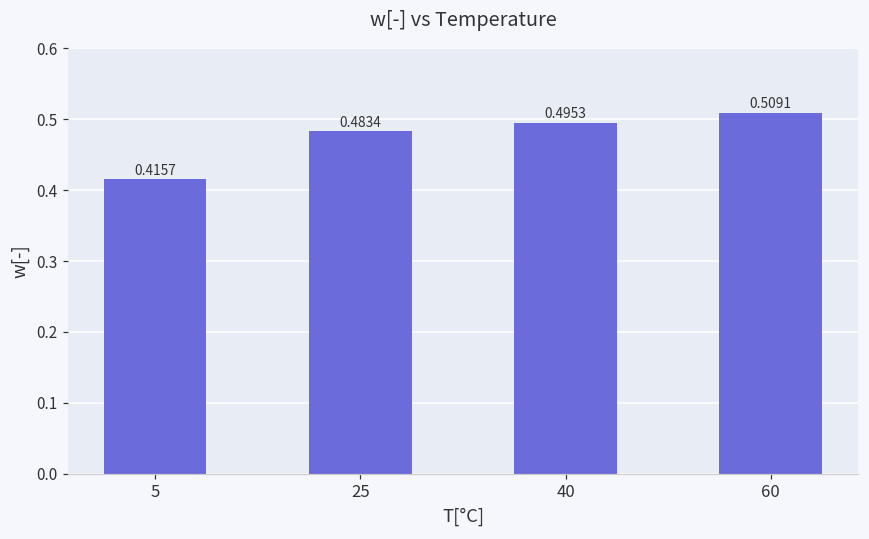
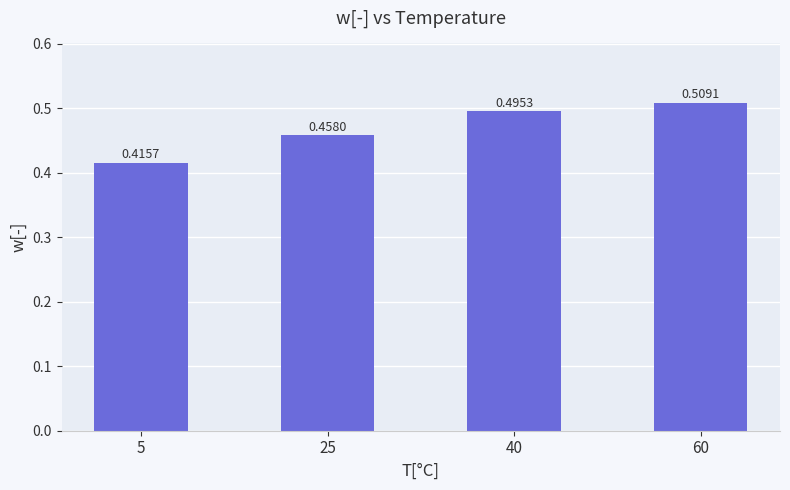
25: 0.4834 -> 0.4580
